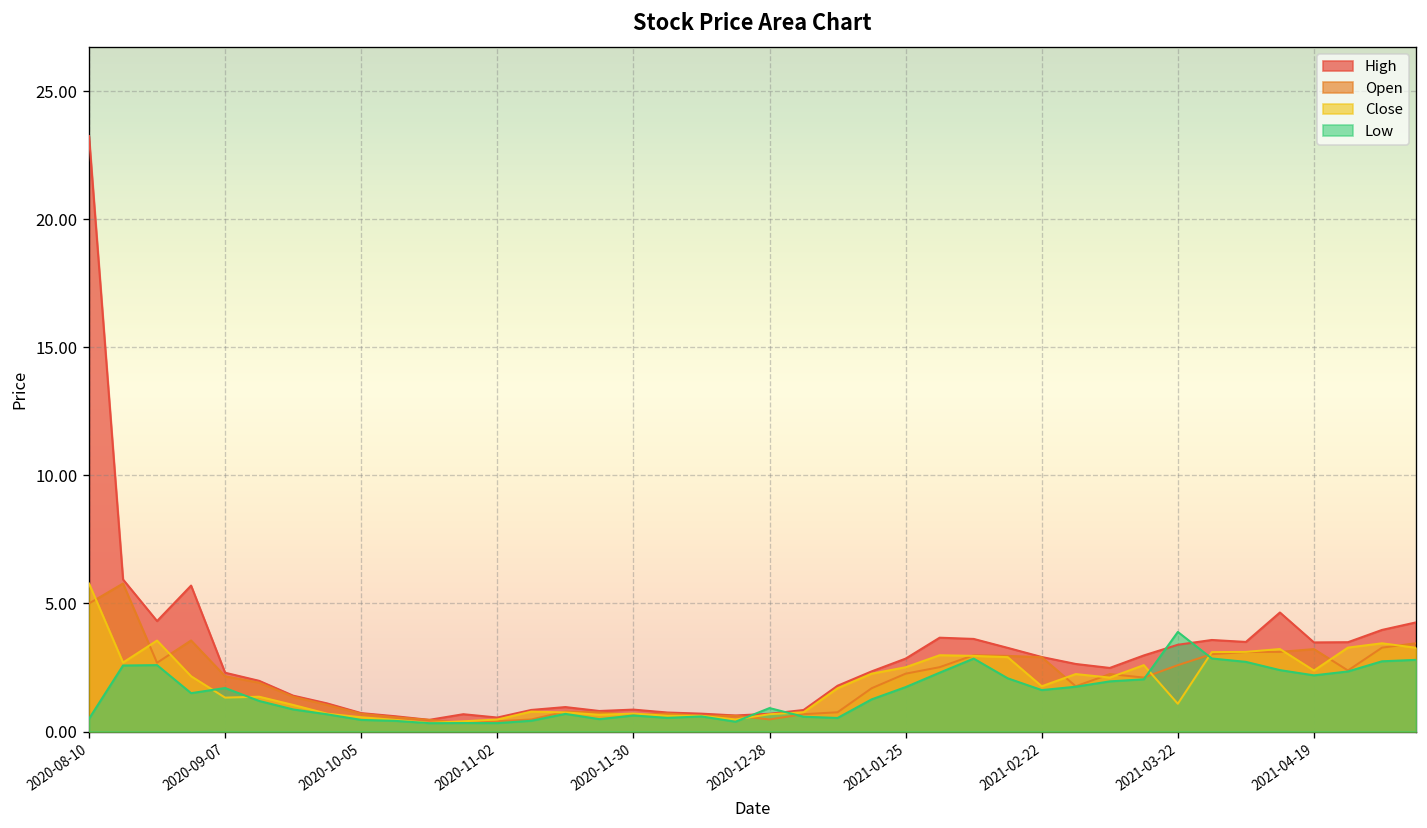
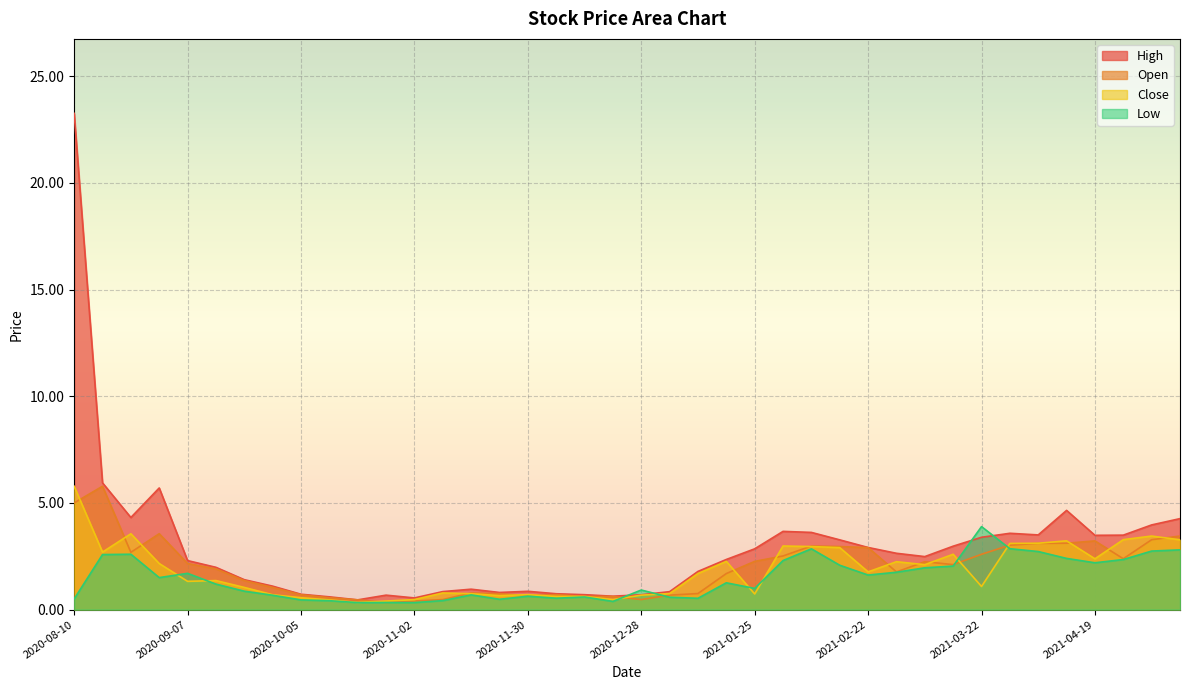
Close, 2021-01-25: 2.5 -> 0.7
Low, 2021-01-25: 1.7 -> 1.0
